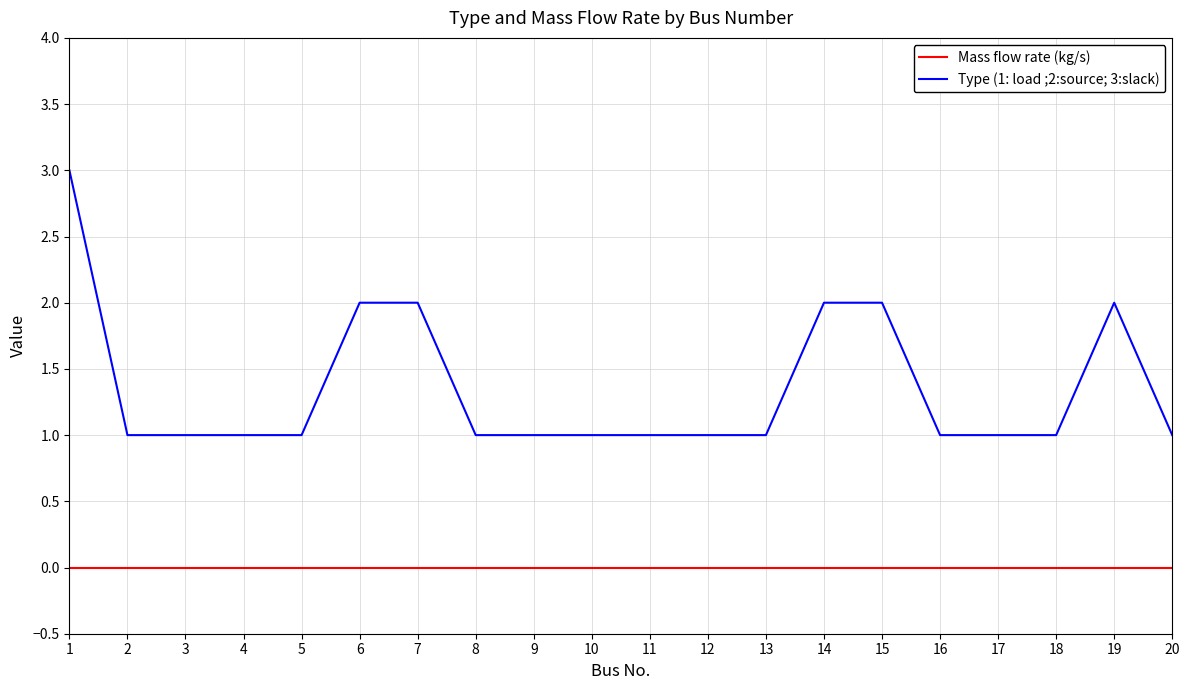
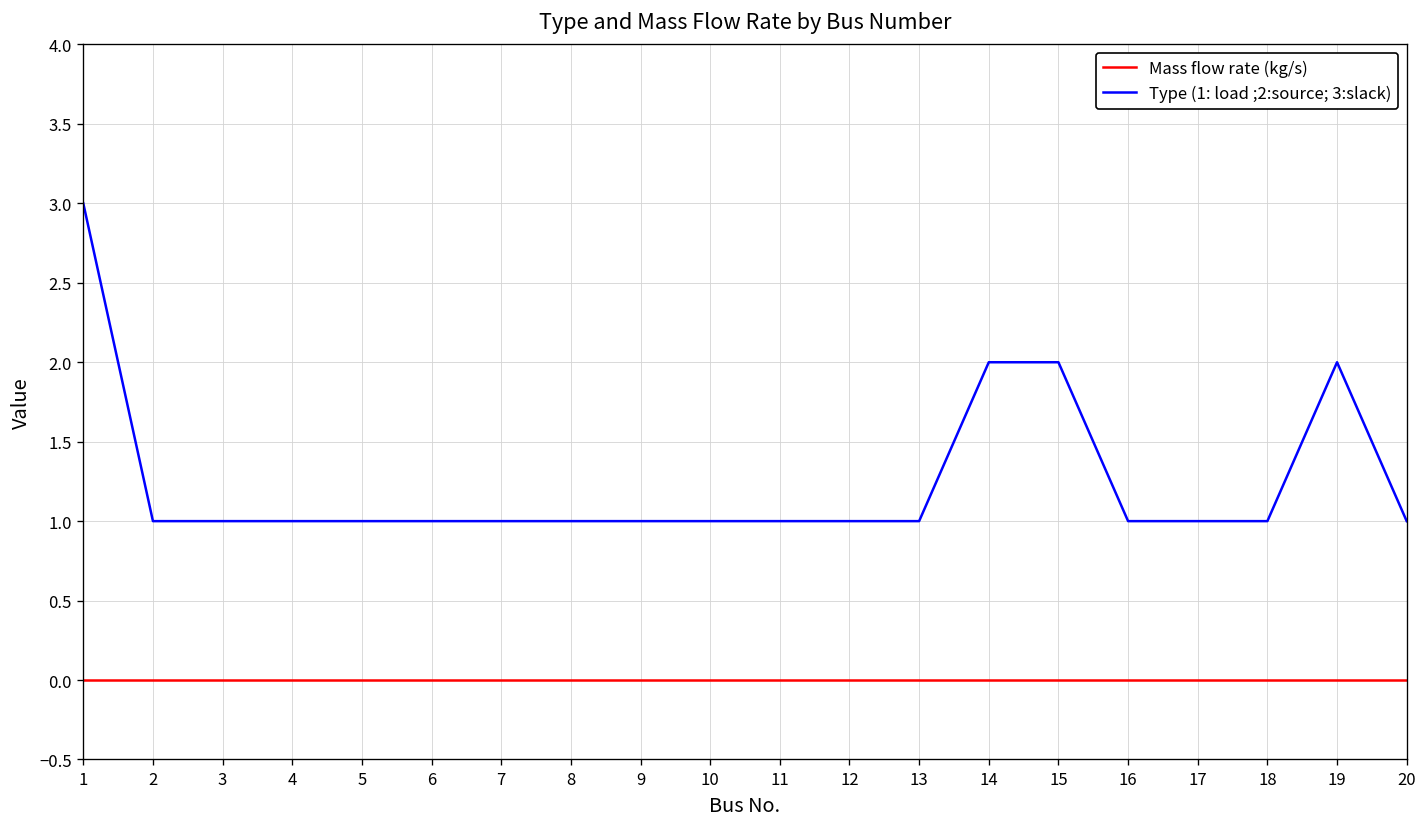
Type (1: load ;2:source; 3:slack), 6: 2 -> 1
Type (1: load ;2:source; 3:slack), 7: 2 -> 1
